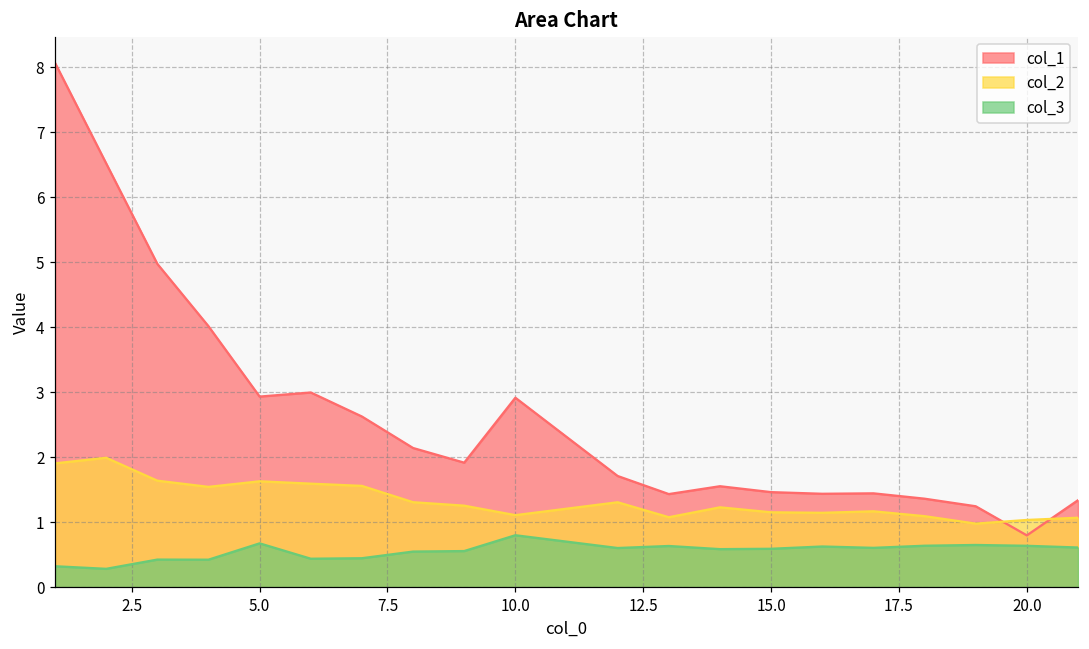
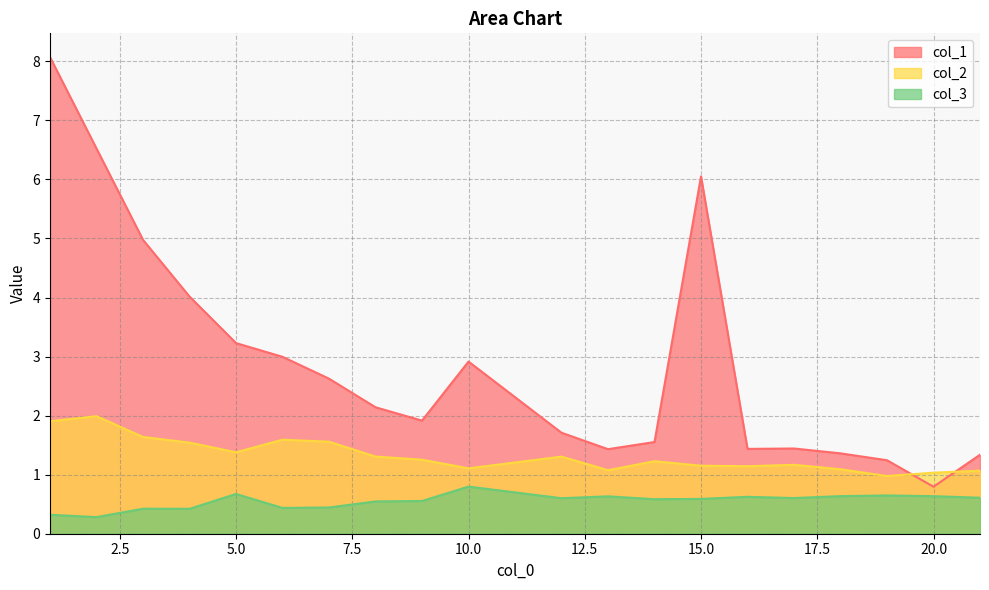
col_1, 5.0: 2.9 -> 3.2
col_2, 5.0: 1.6 -> 1.4
col_1, 15.0: 1.5 -> 6.1
